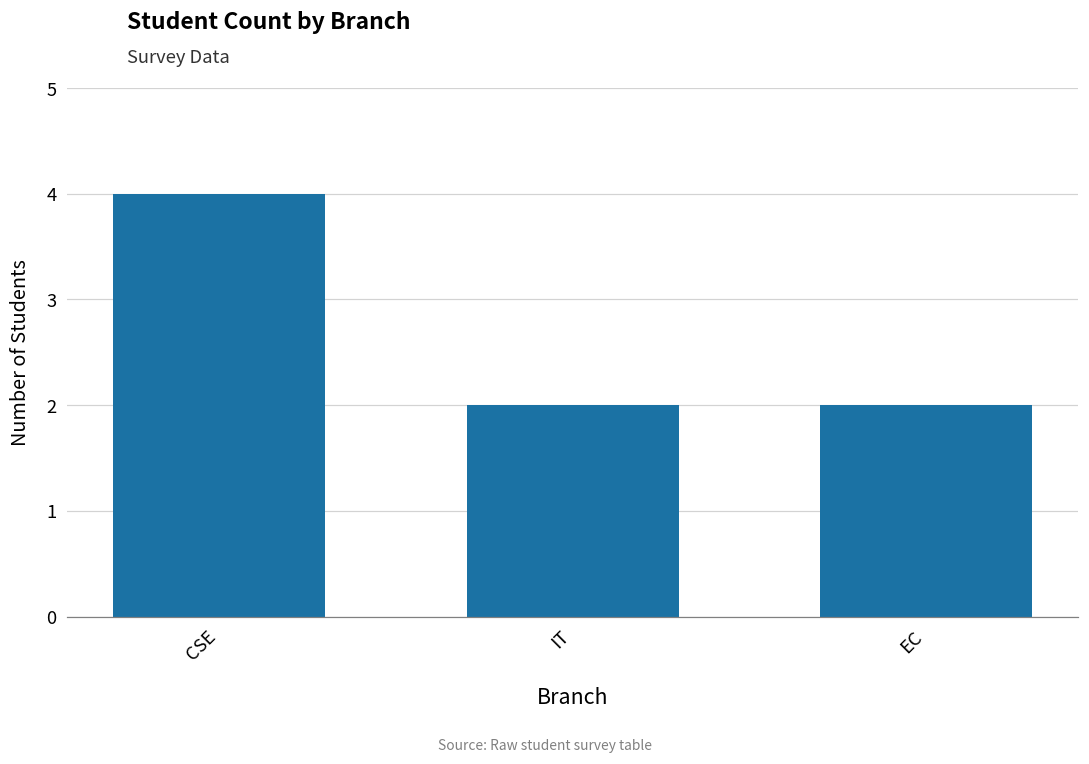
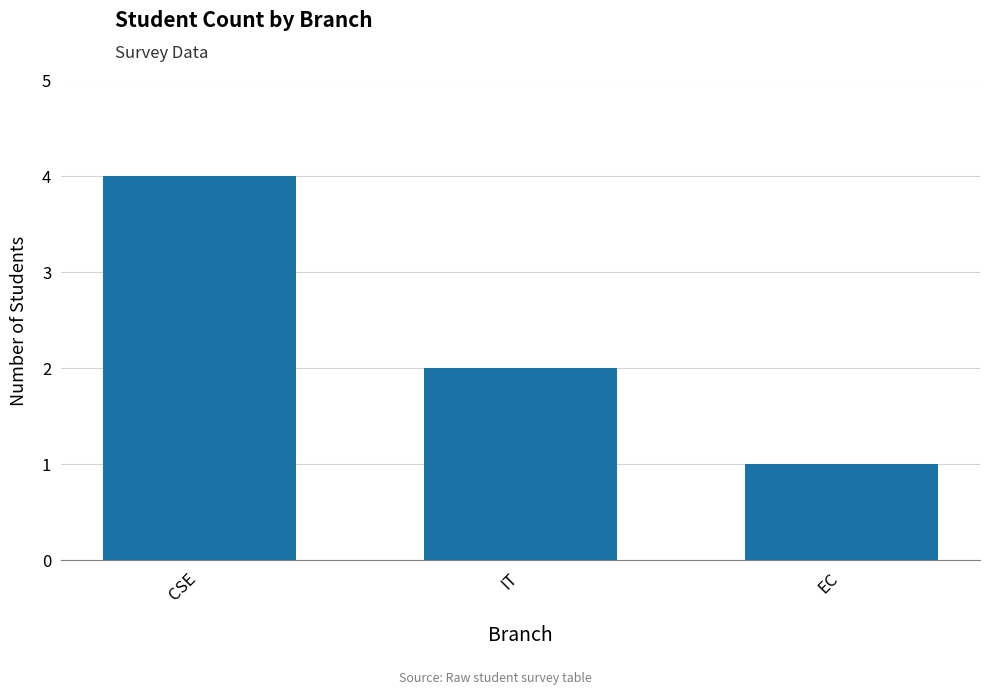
EC: 2 -> 1
